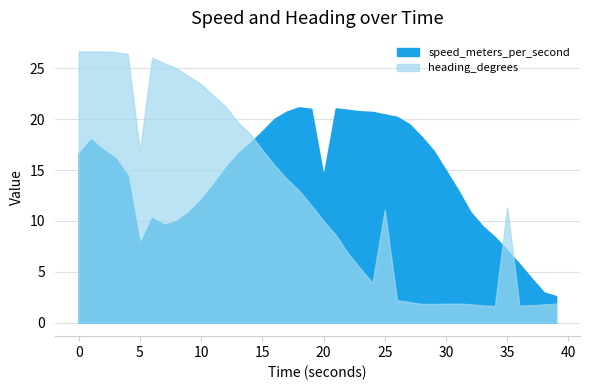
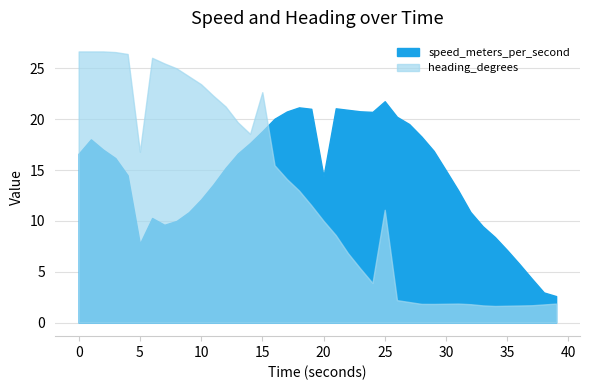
heading_degrees, 15: 17.0 -> 22.7
speed_meters_per_second, 25: 20.5 -> 21.8
heading_degrees, 35: 11.3 -> 1.7
